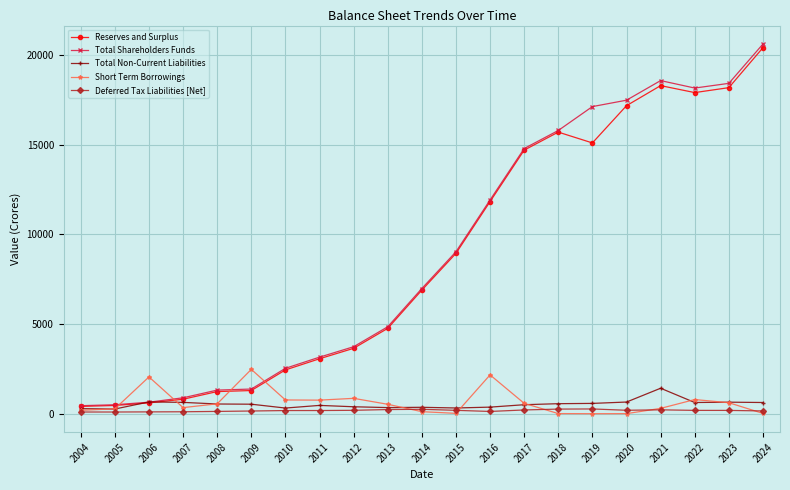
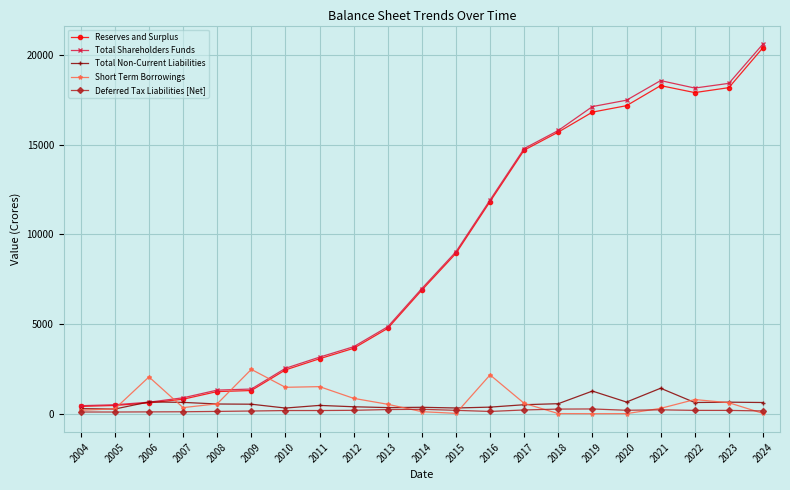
Short Term Borrowings, 2010: 800 -> 1500
Short Term Borrowings, 2011: 800 -> 1500
Reserves and Surplus, 2019: 15100 -> 16800
Total Non-Current Liabilities, 2019: 600 -> 1300
